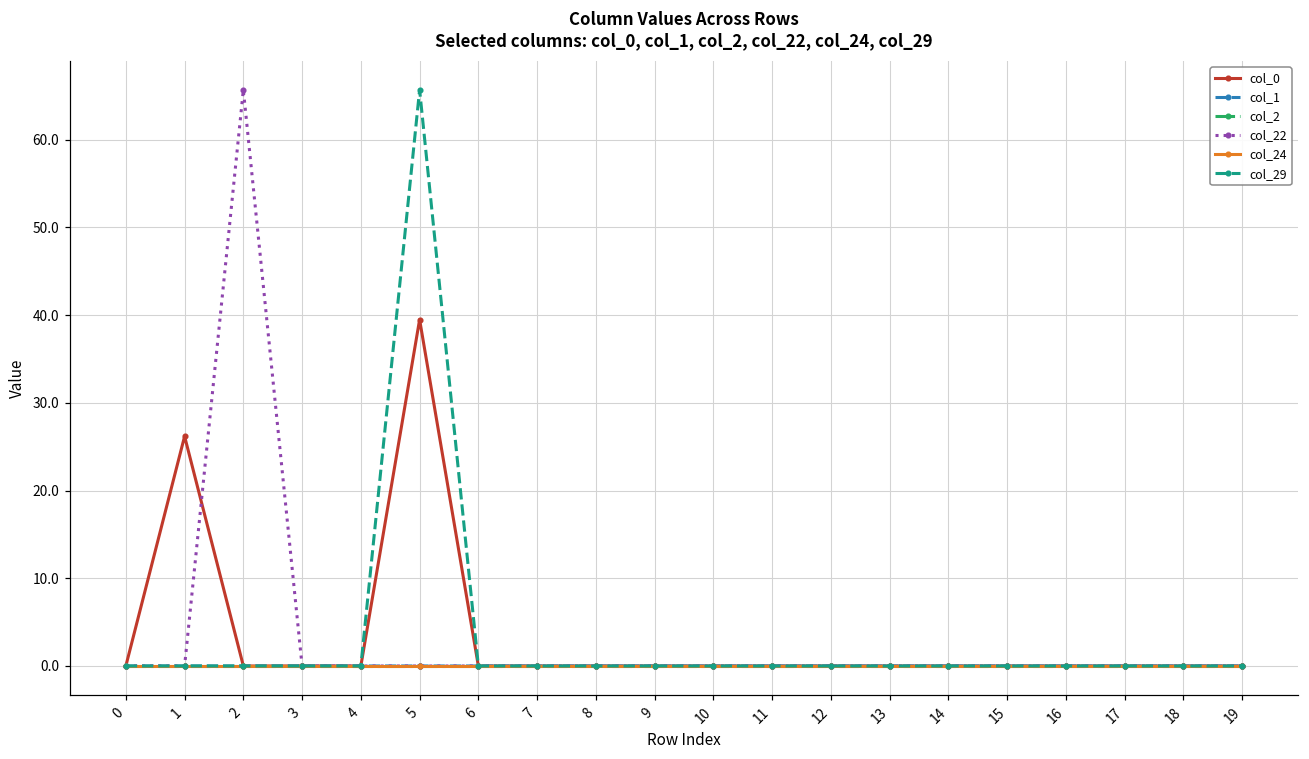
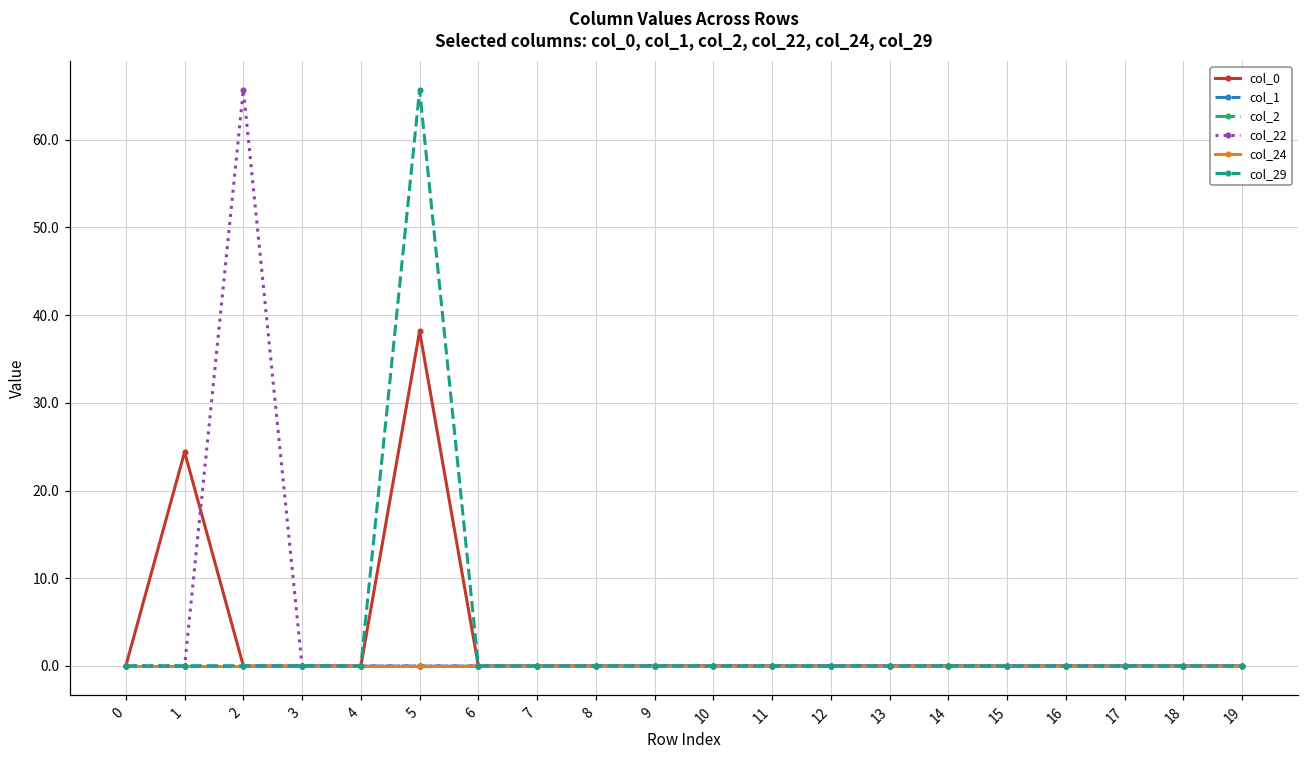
col_0, 1: 26 -> 24
col_0, 5: 39 -> 38
